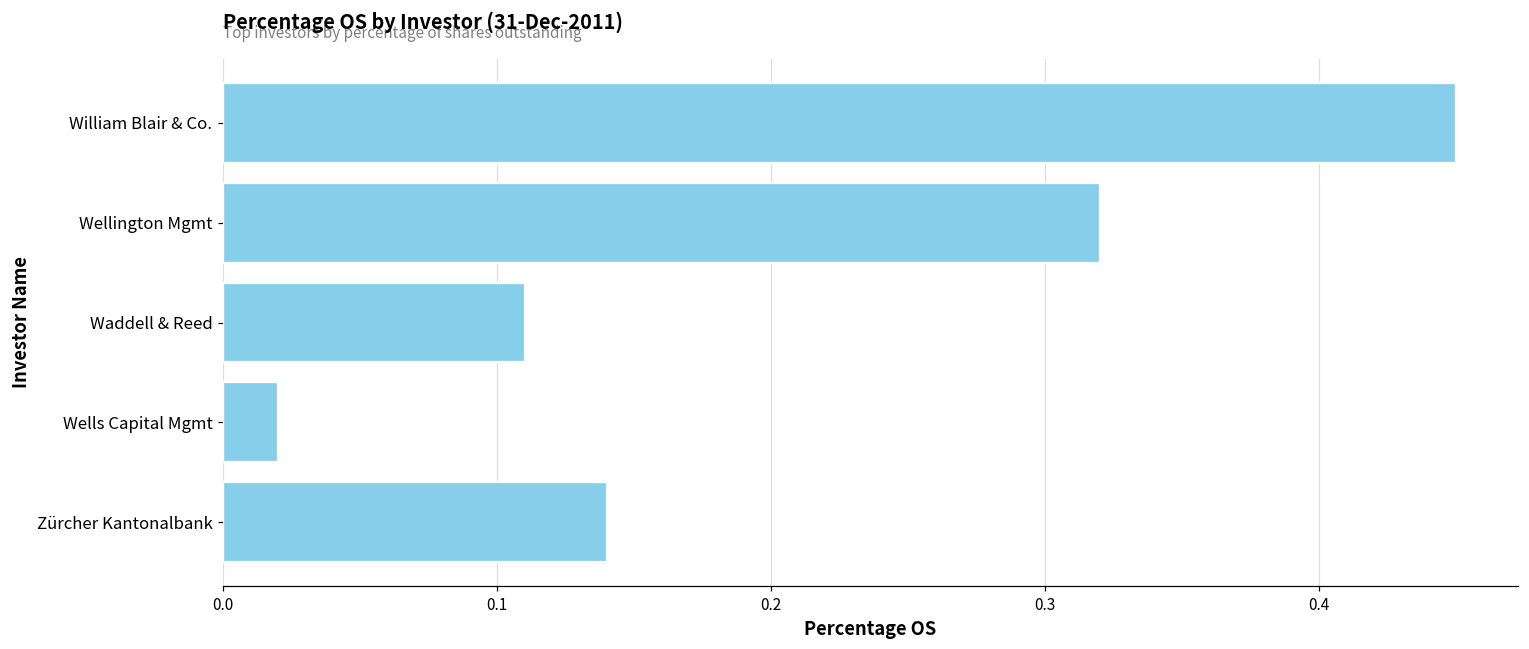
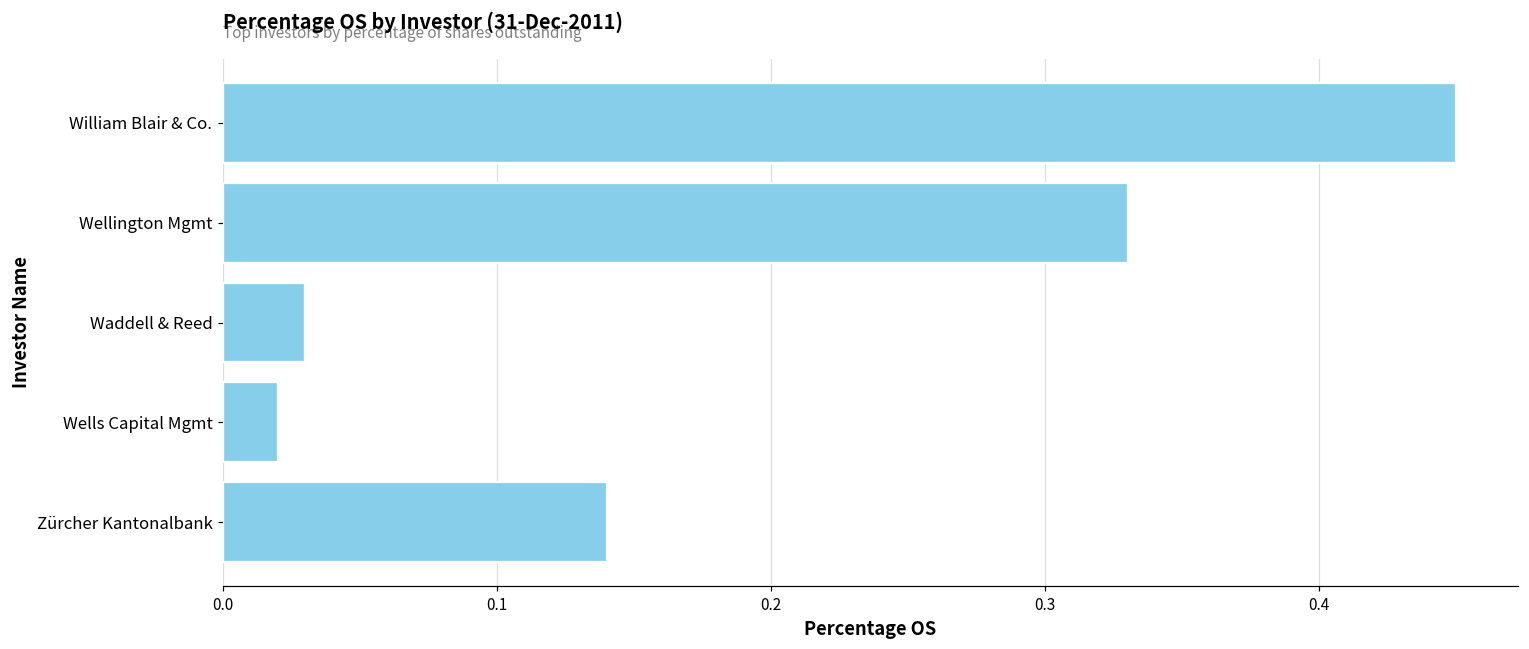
Wellington Mgmt: 0.32 -> 0.33
Waddell & Reed: 0.11 -> 0.03
